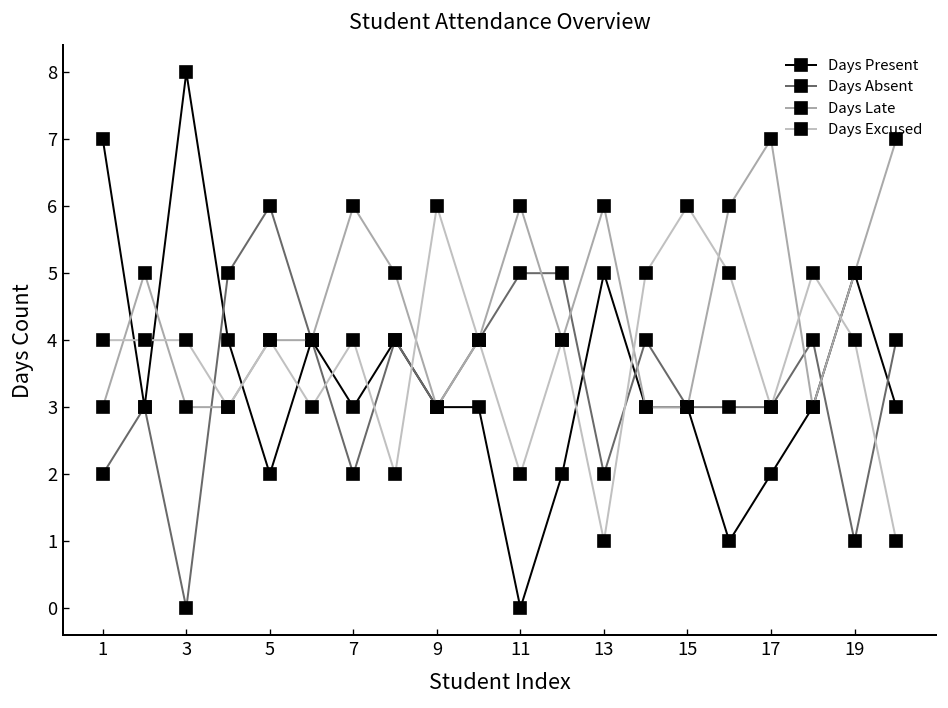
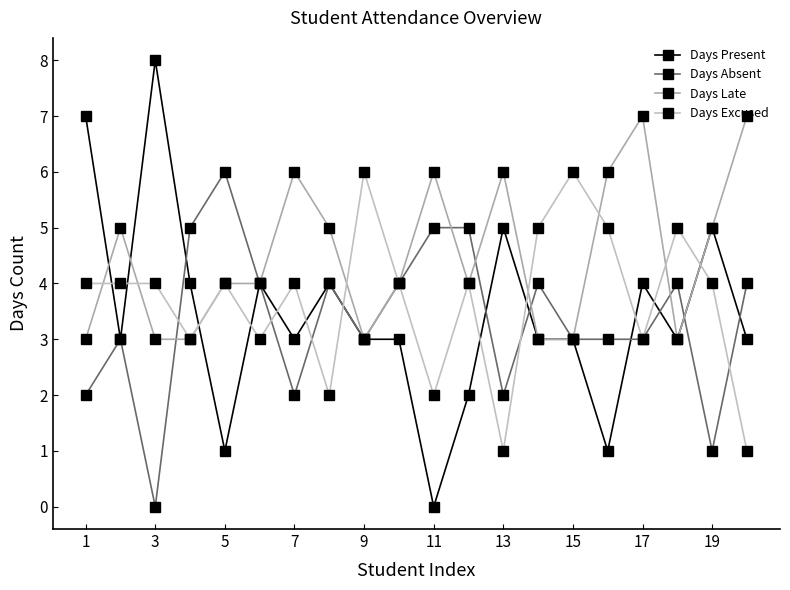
Days Present, 5: 2 -> 1
Days Present, 17: 2 -> 4
